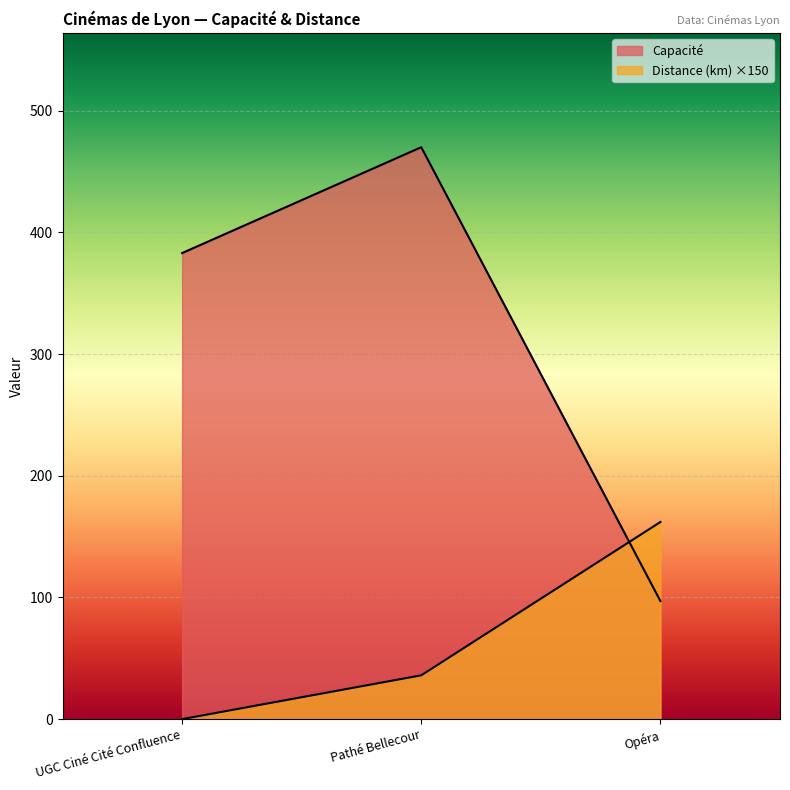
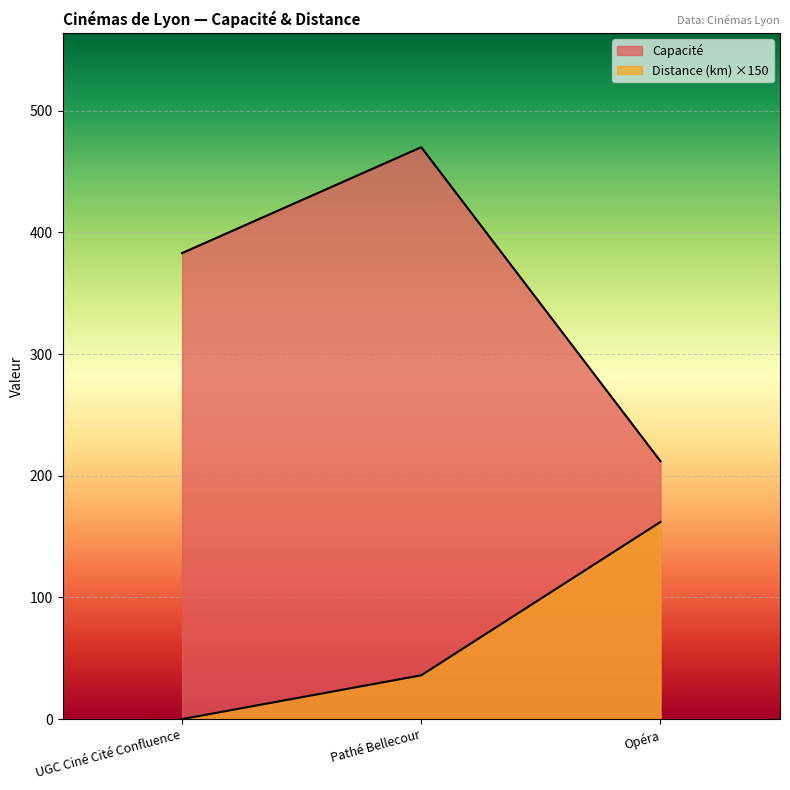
Capacité, Opéra: 97 -> 212
